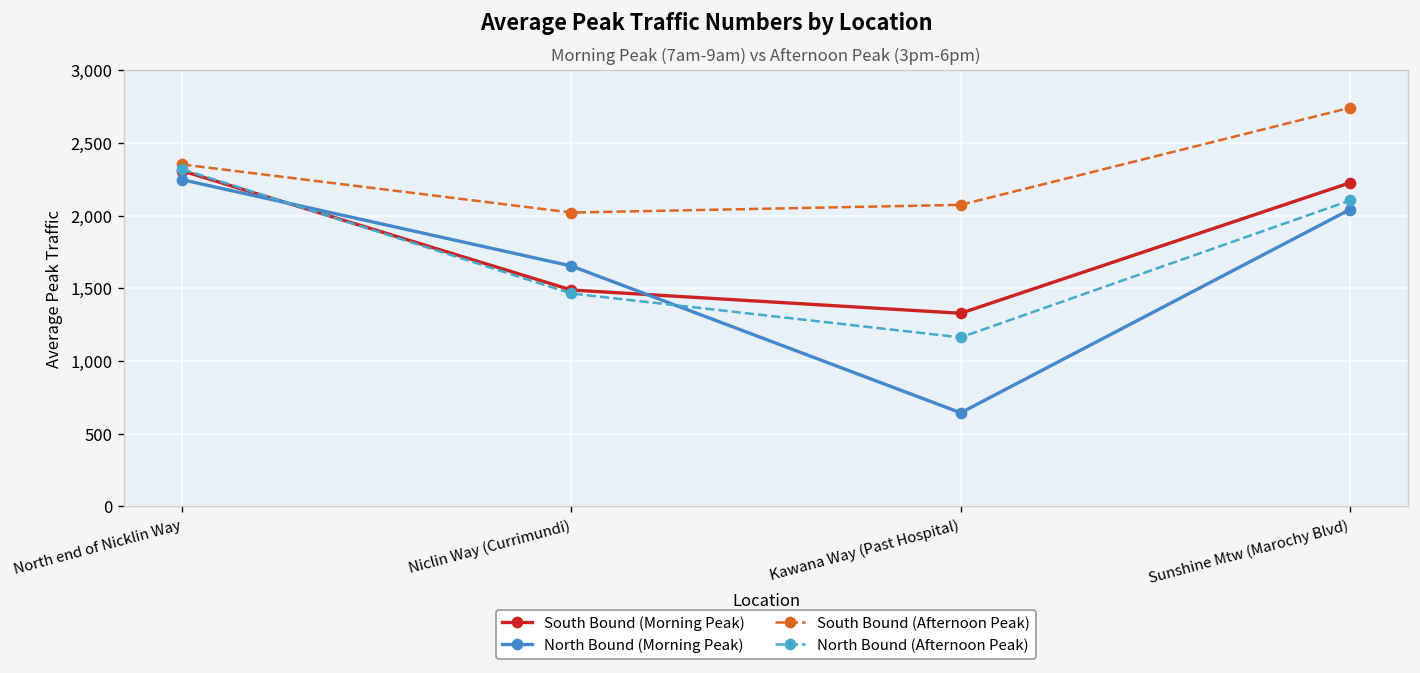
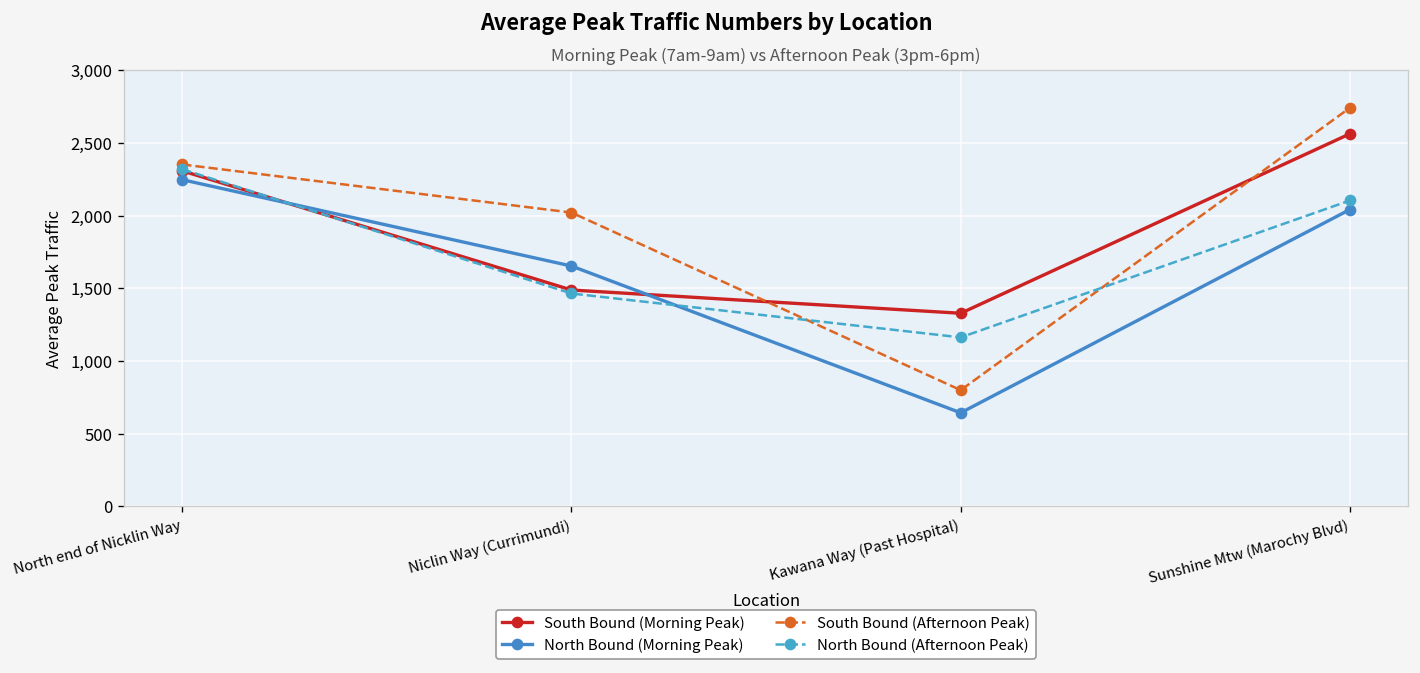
South Bound (Afternoon Peak), Kawana Way (Past Hospital): 2,070 -> 800
South Bound (Morning Peak), Sunshine Mtw (Marochy Blvd): 2,230 -> 2,560
